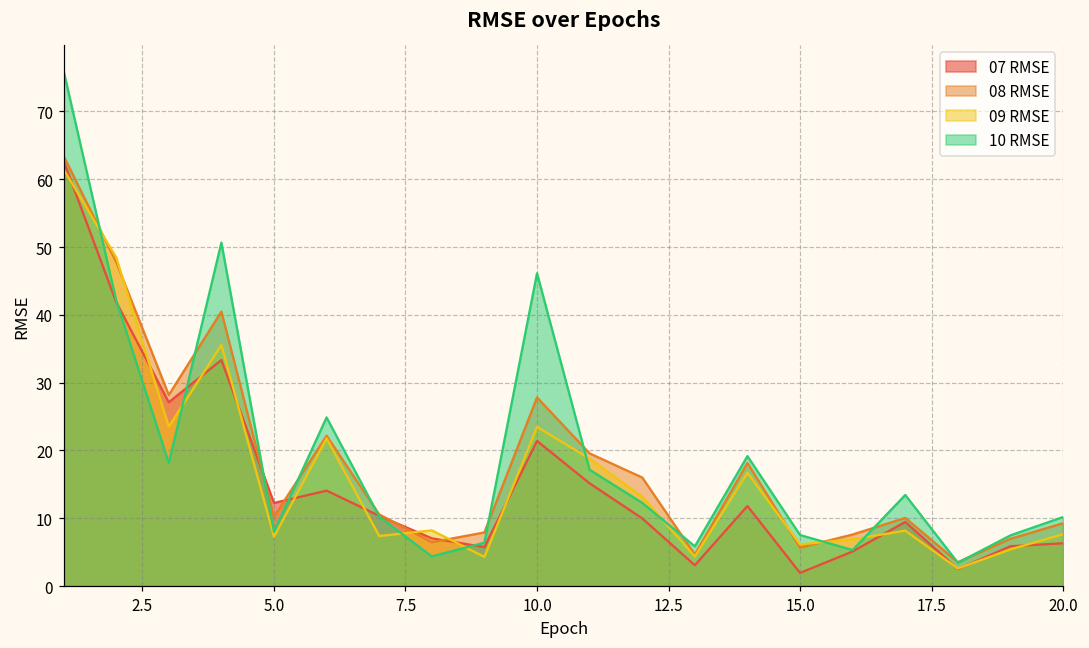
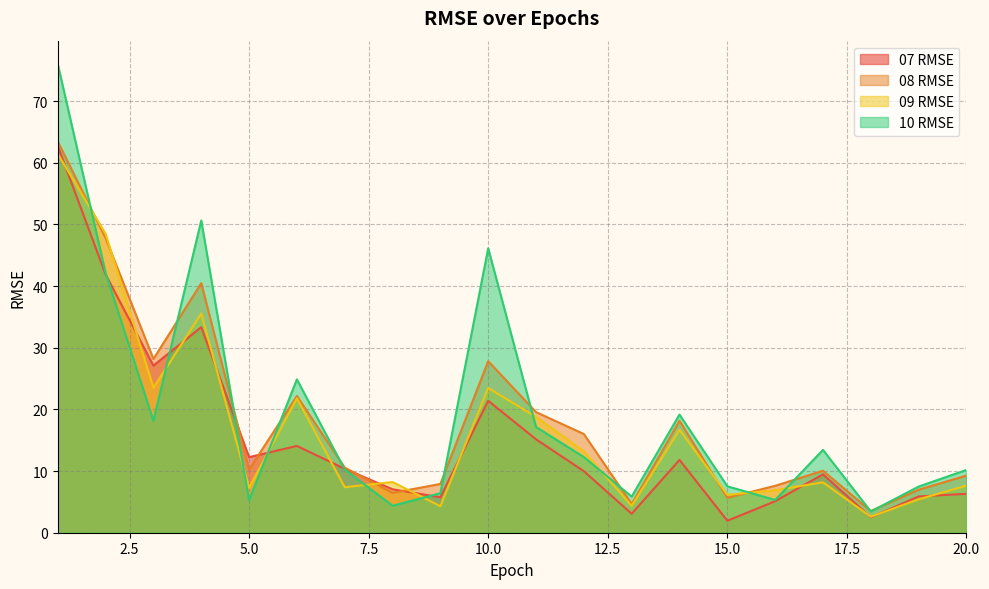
10 RMSE, 5.0: 8 -> 5
